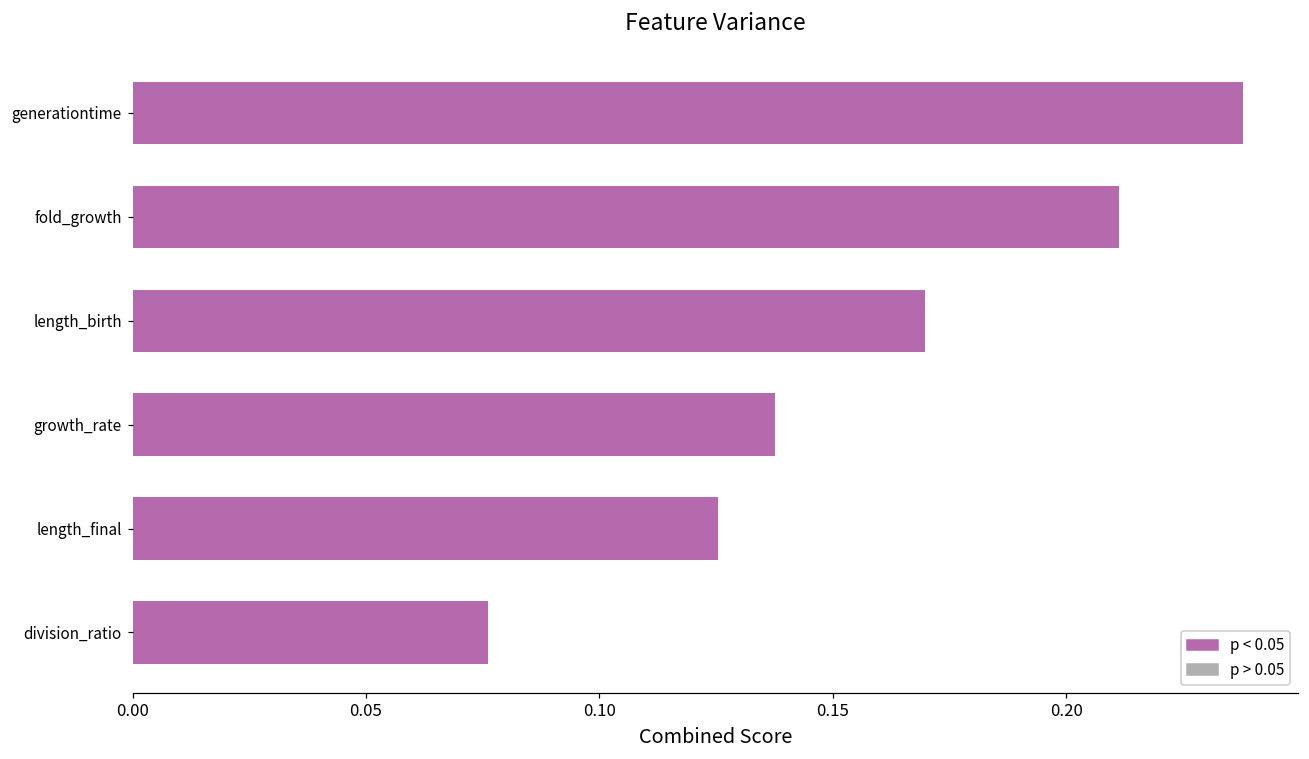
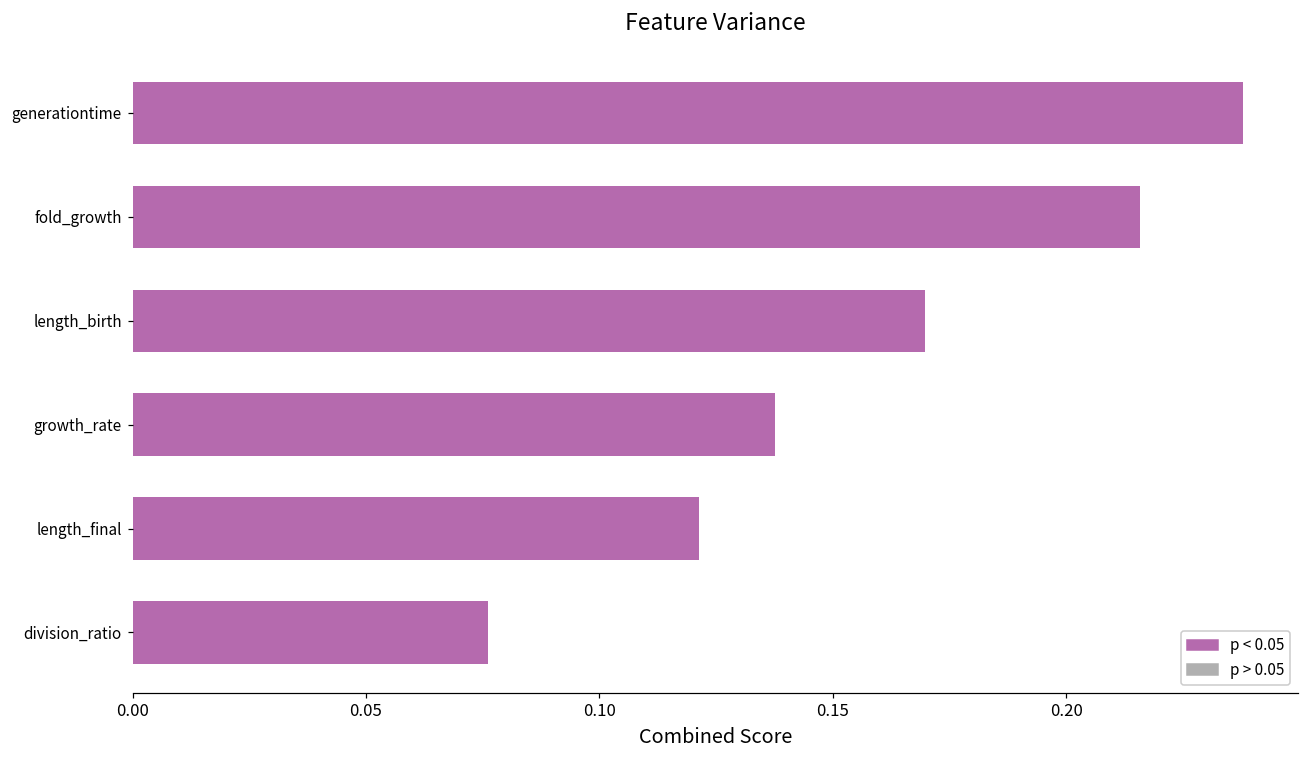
fold_growth: 0.211 -> 0.216
length_final: 0.125 -> 0.121
